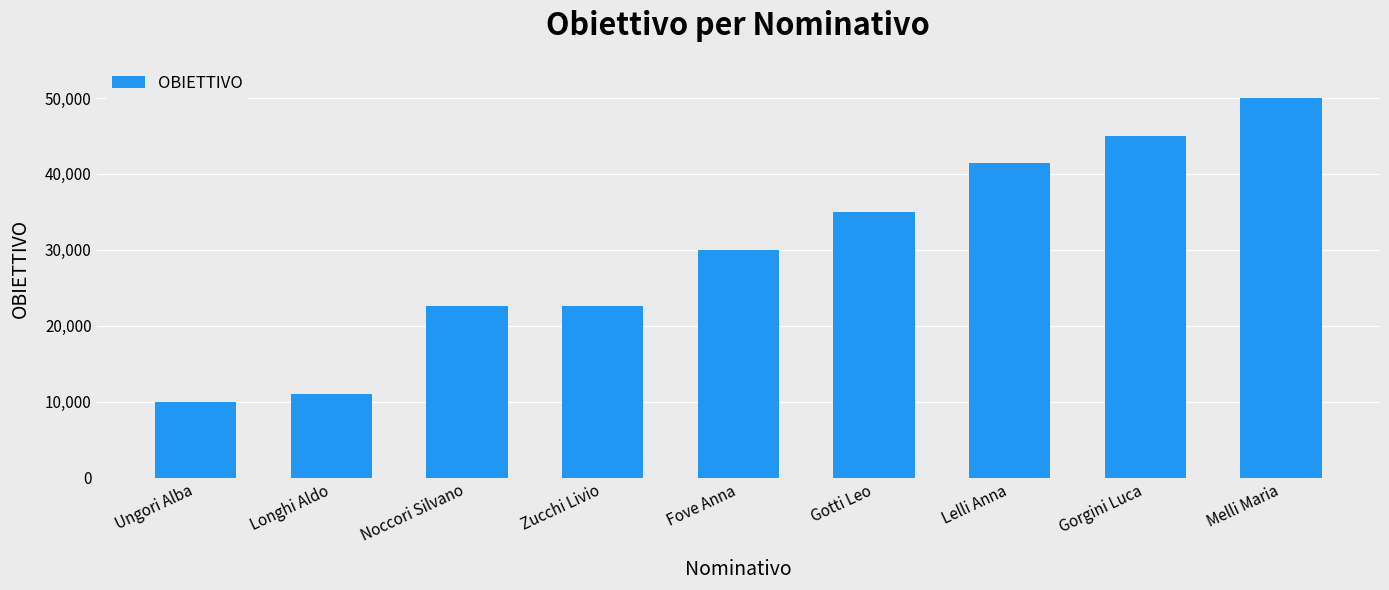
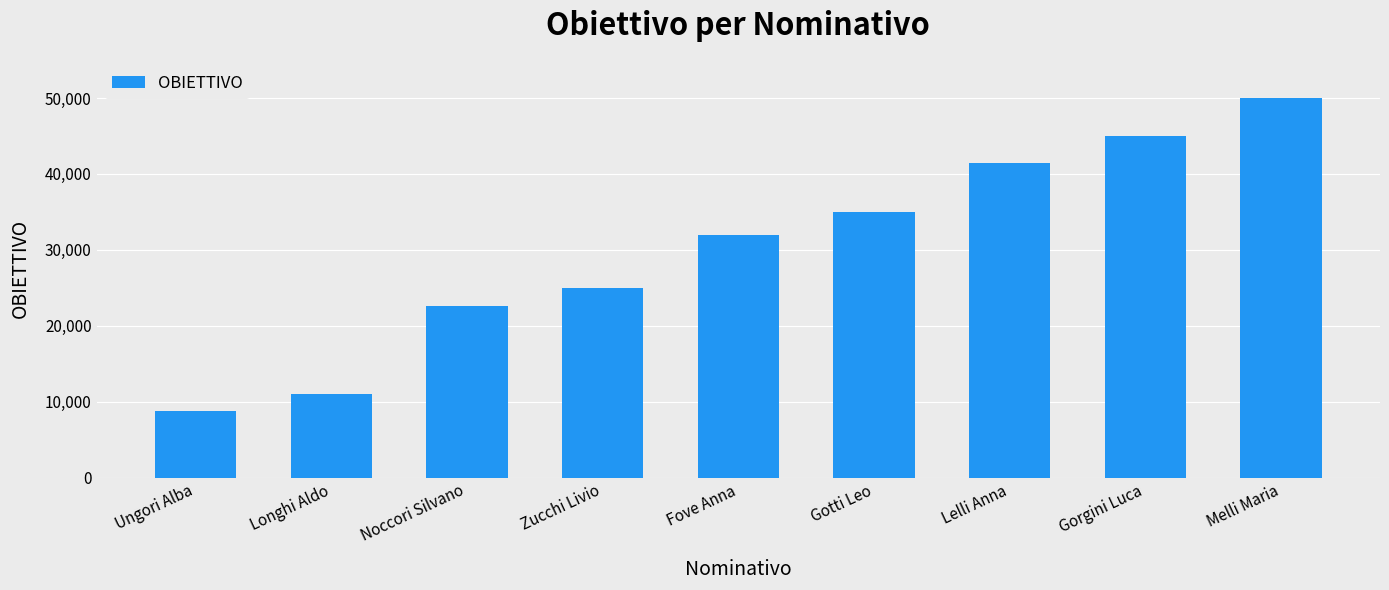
Ungori Alba: 10,000 -> 9,000
Zucchi Livio: 23,000 -> 25,000
Fove Anna: 30,000 -> 32,000
